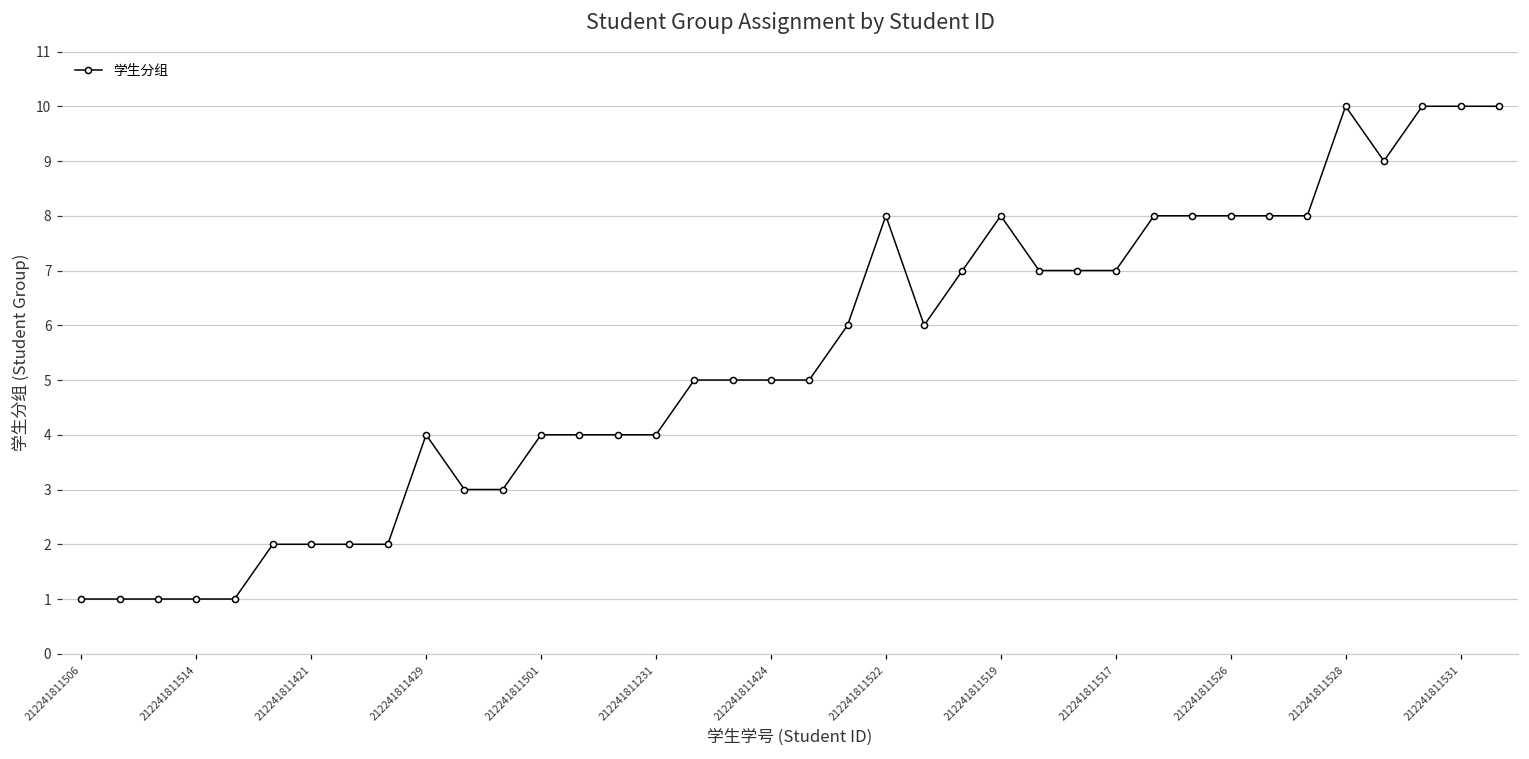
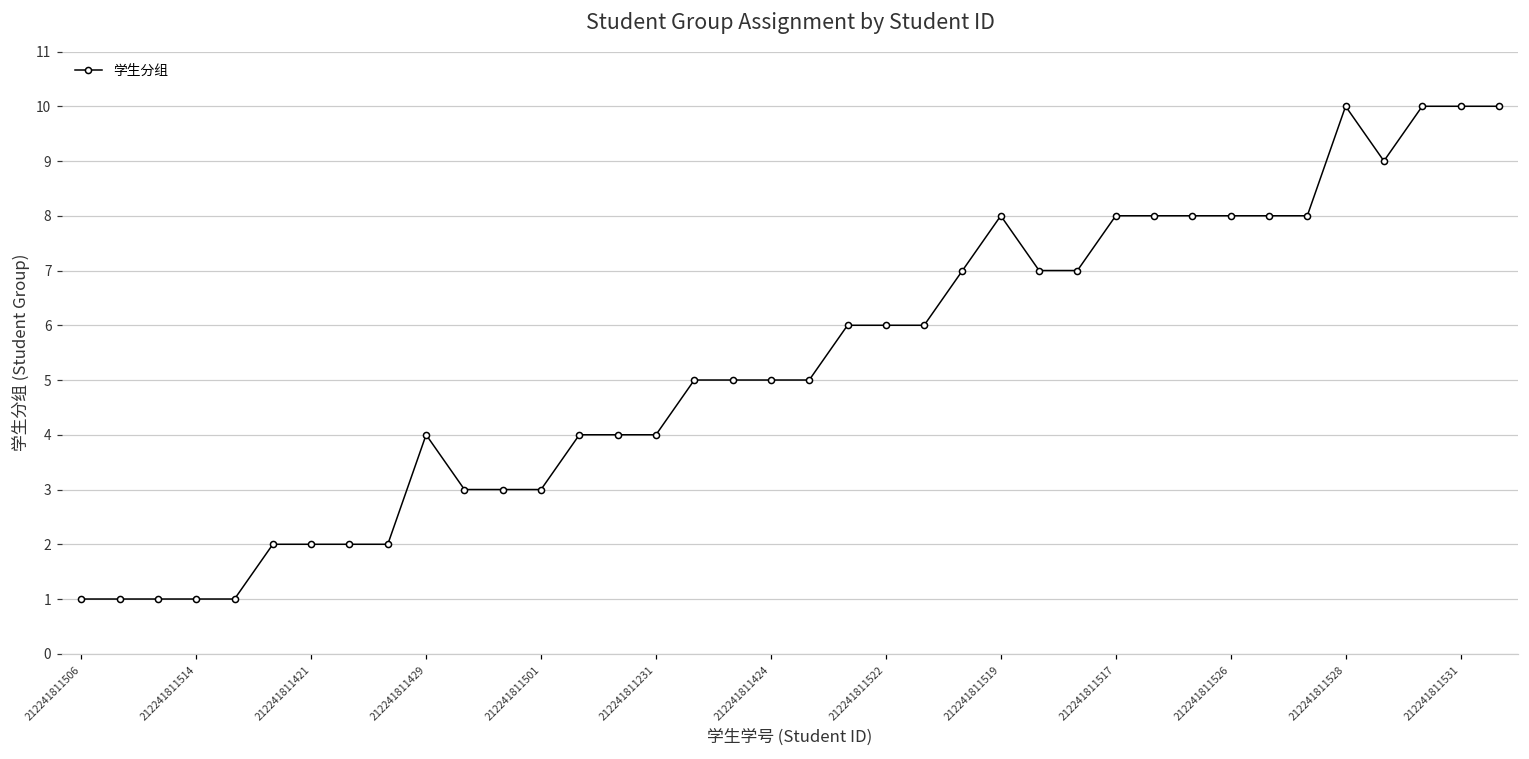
212241811501: 4 -> 3
212241811522: 8 -> 6
212241811517: 7 -> 8
